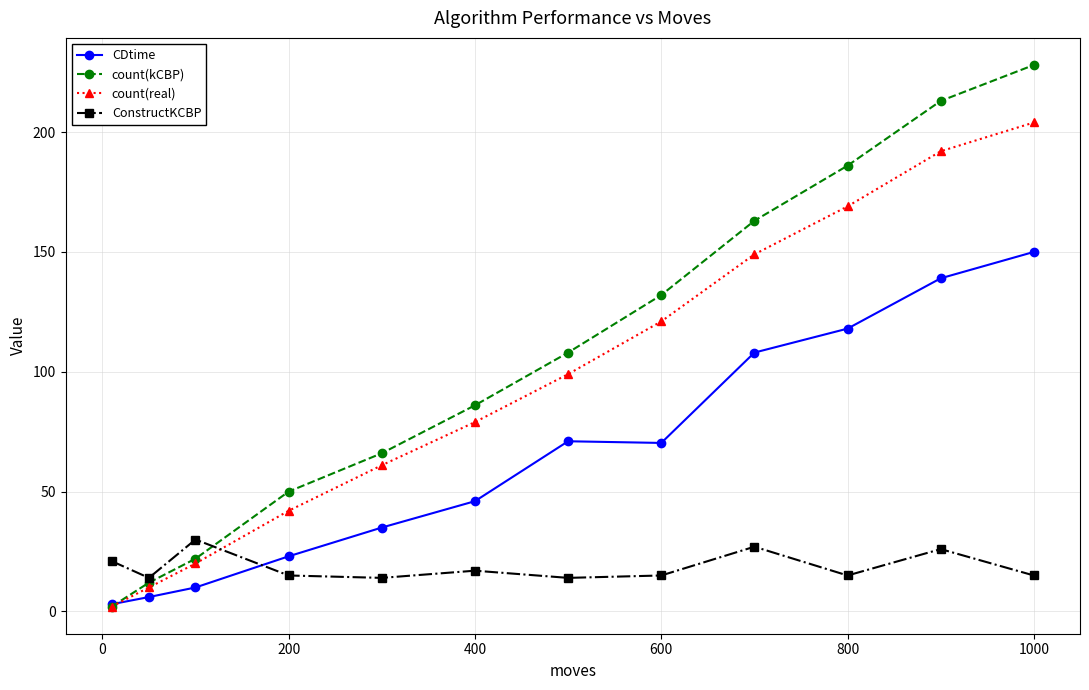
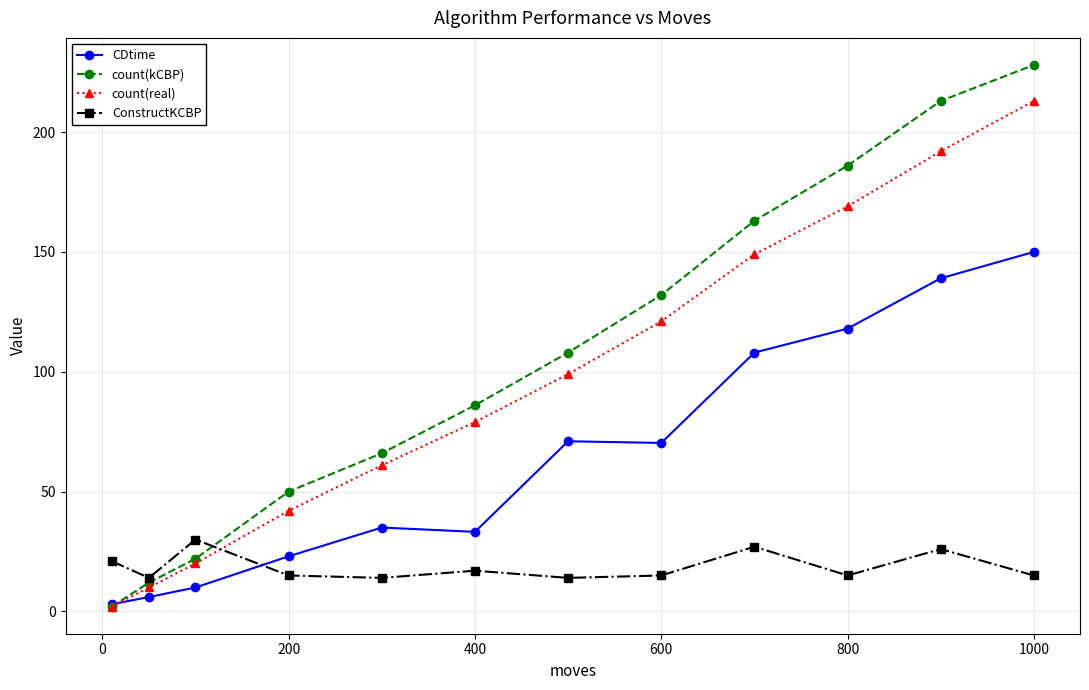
CDtime, 400: 46 -> 33
count(real), 1000: 204 -> 213
